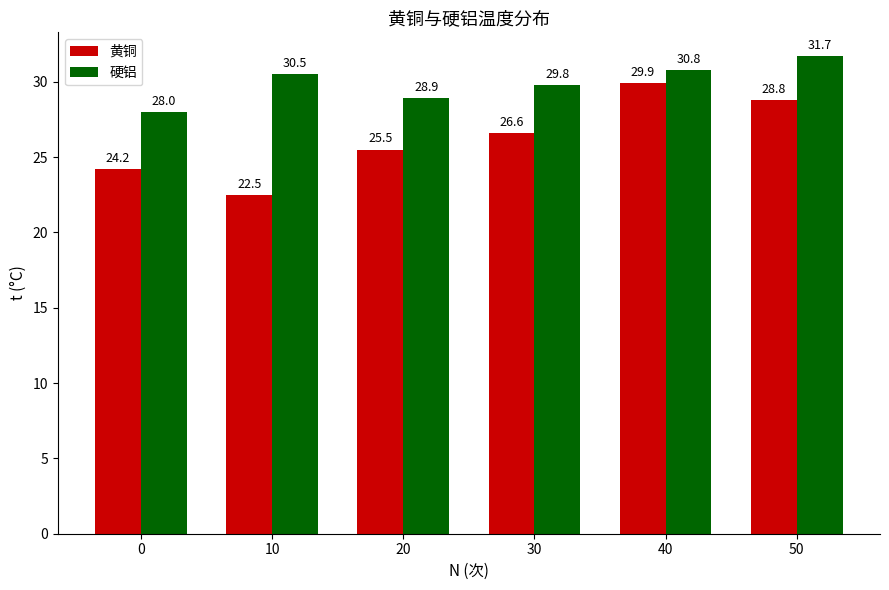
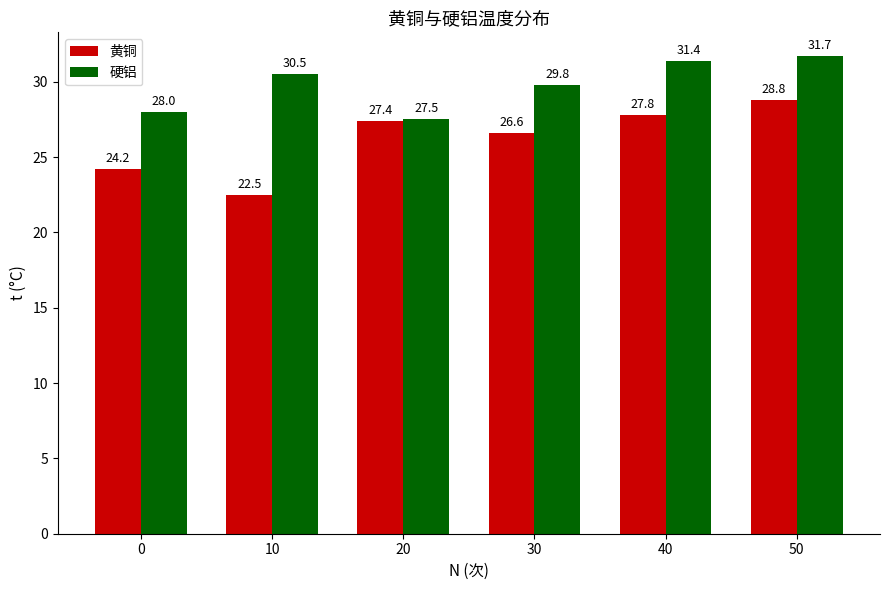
黄铜, 20: 25.5 -> 27.4
硬铝, 20: 28.9 -> 27.5
黄铜, 40: 29.9 -> 27.8
硬铝, 40: 30.8 -> 31.4
